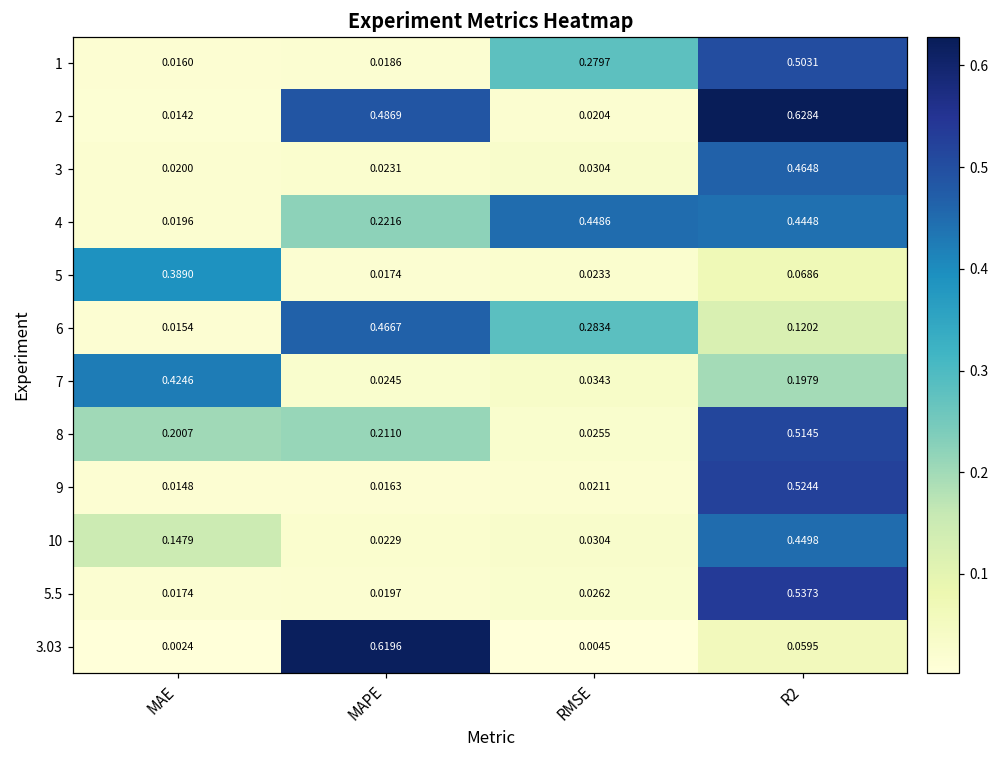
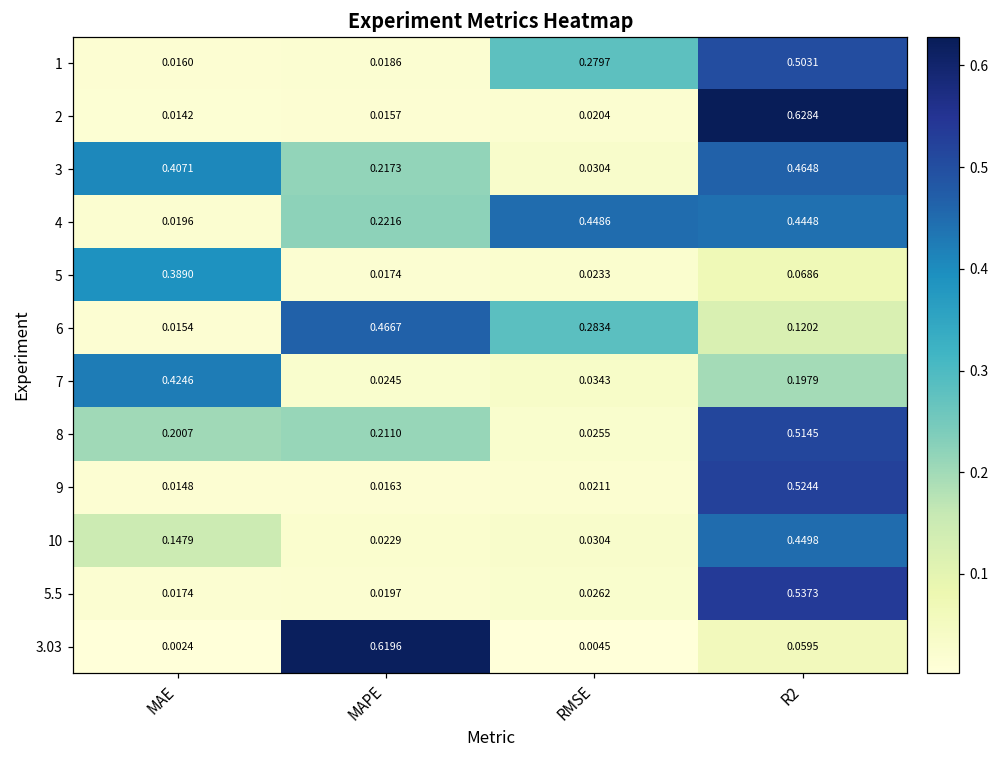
2, MAPE: 0.4869 -> 0.0157
3, MAE: 0.0200 -> 0.4071
3, MAPE: 0.0231 -> 0.2173
